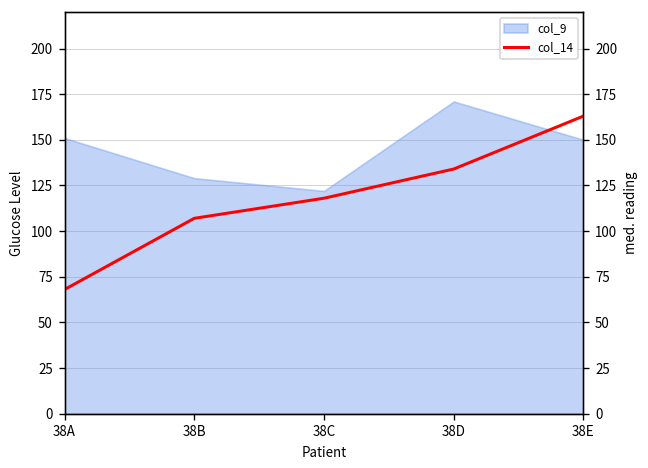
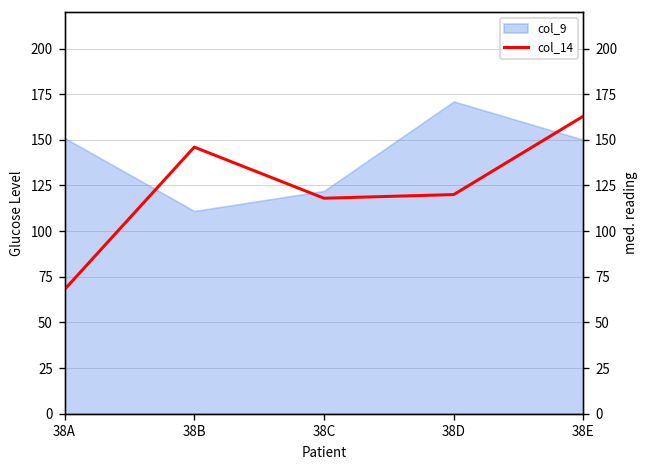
col_9, 38B: 129 -> 111
col_14, 38B: 107 -> 146
col_14, 38D: 134 -> 120
